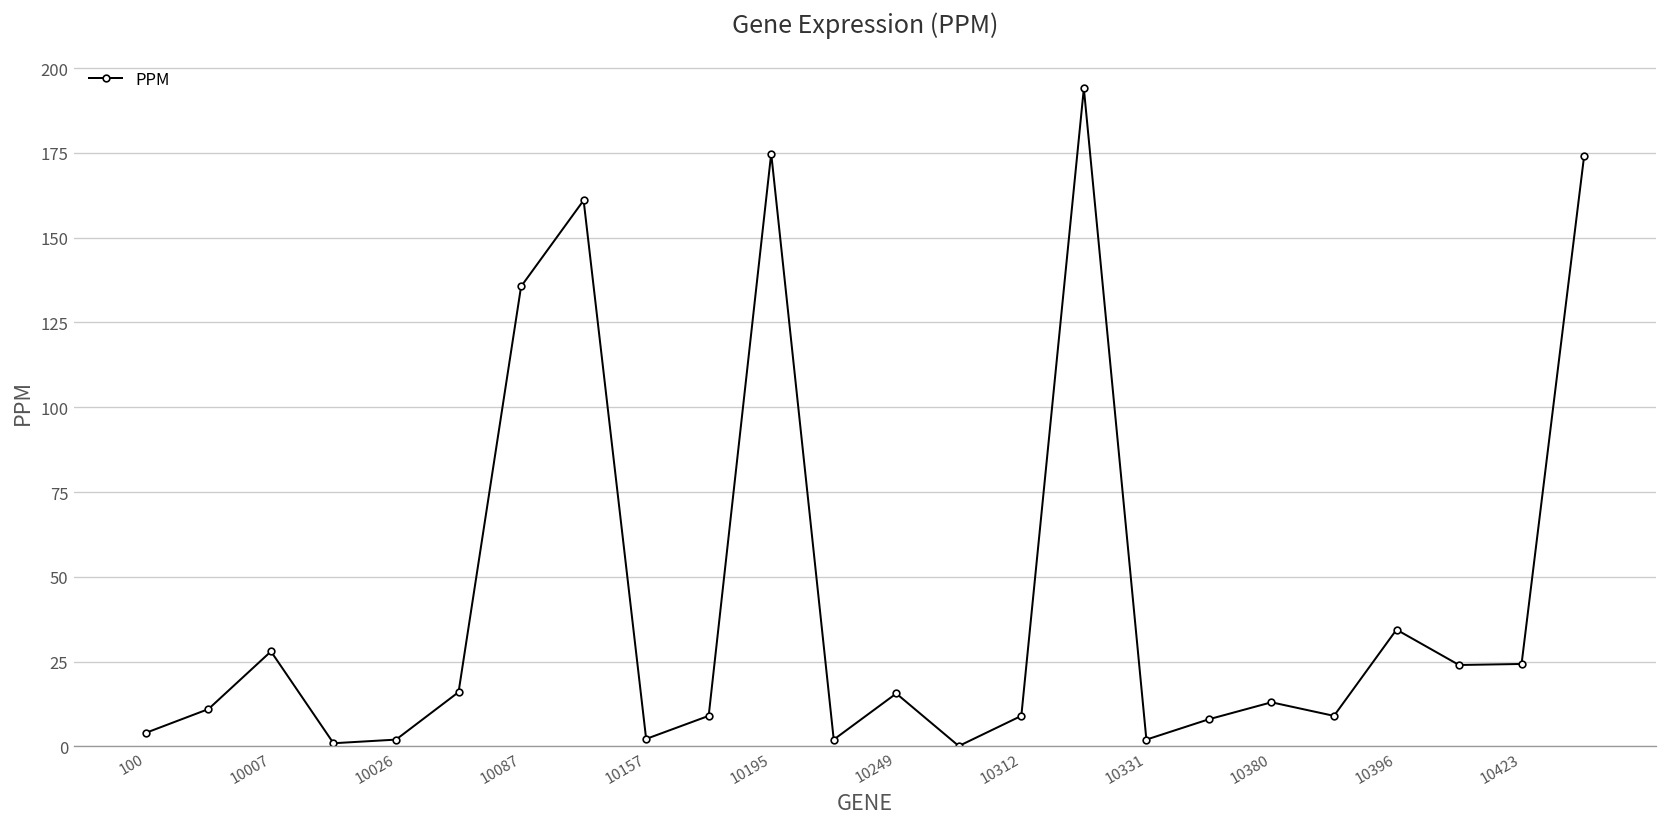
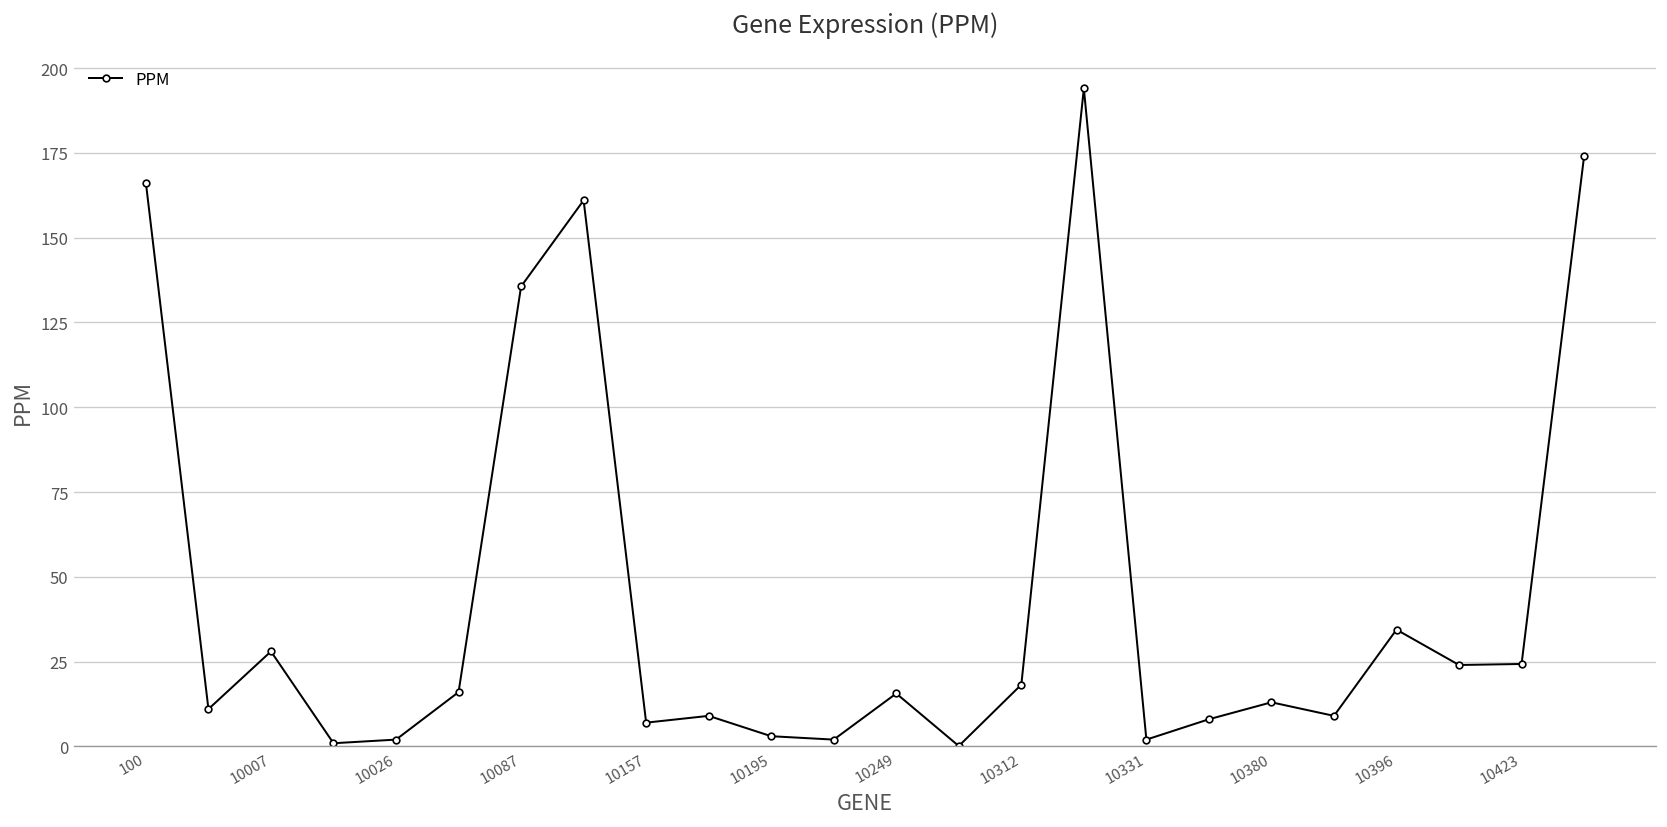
100: 4 -> 166
10157: 2 -> 7
10195: 175 -> 3
10312: 9 -> 18
